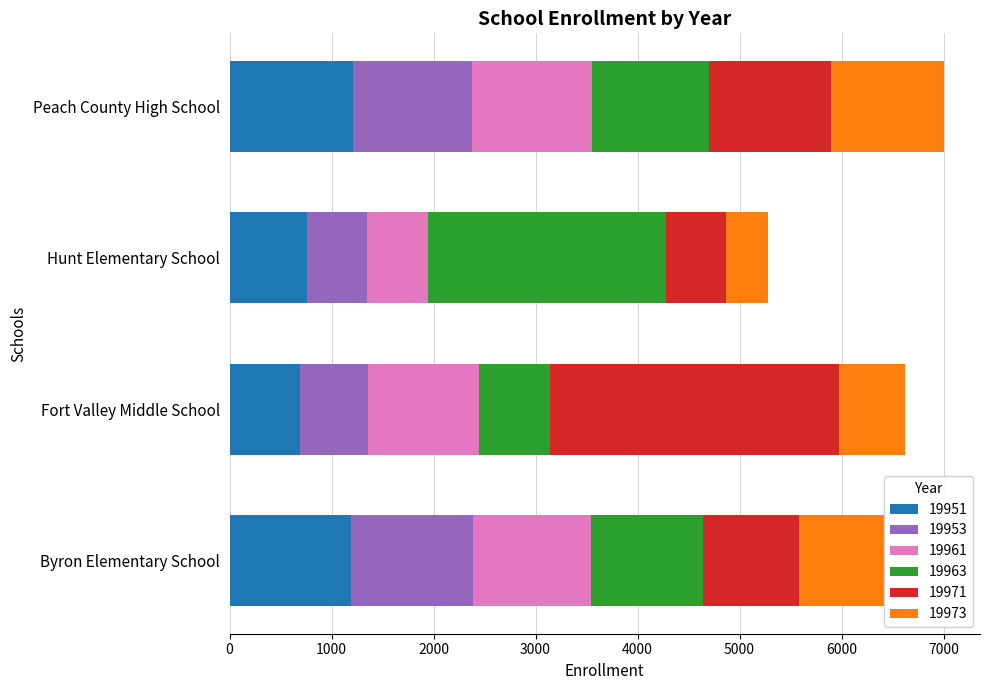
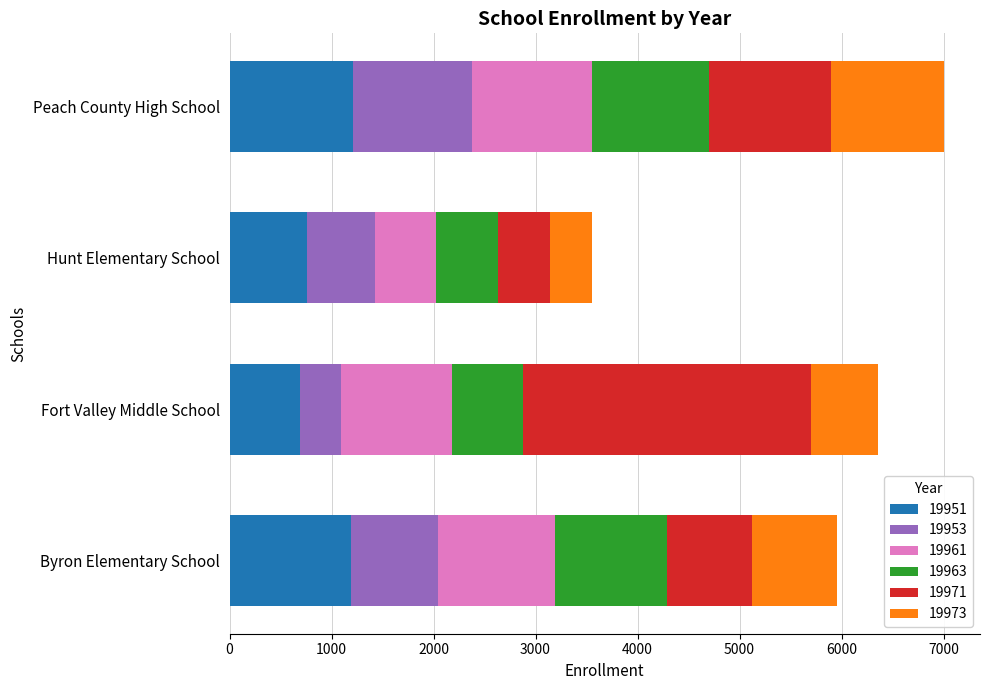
19953, Hunt Elementary School: 580 -> 670
19963, Hunt Elementary School: 2340 -> 610
19971, Hunt Elementary School: 590 -> 510
19953, Fort Valley Middle School: 670 -> 400
19953, Byron Elementary School: 1190 -> 850
19971, Byron Elementary School: 940 -> 830
